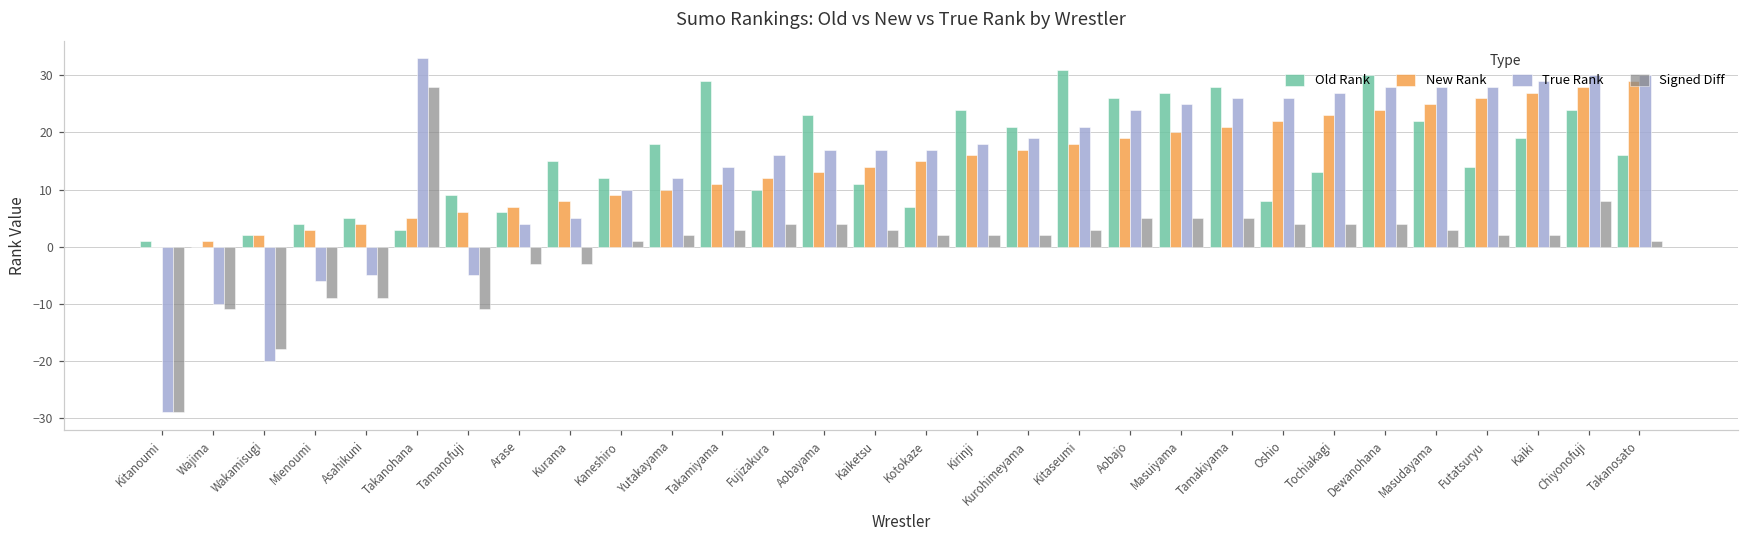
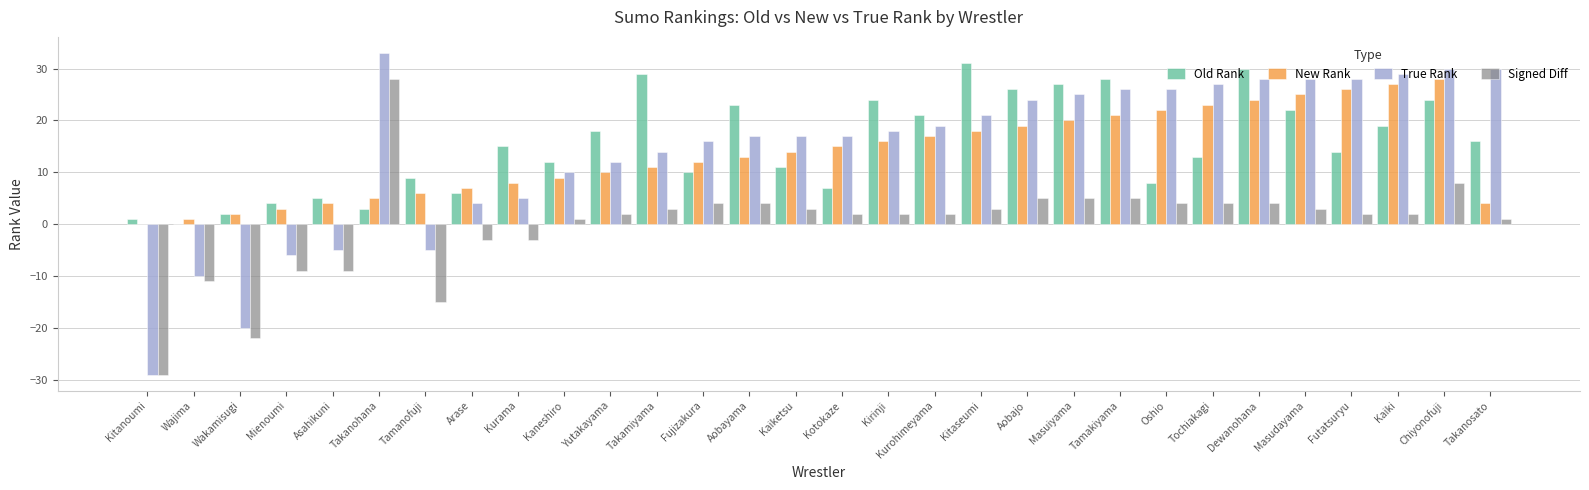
Signed Diff, Wakamisugi: -18 -> -22
Signed Diff, Tamanofuji: -11 -> -15
New Rank, Takanosato: 29 -> 4
